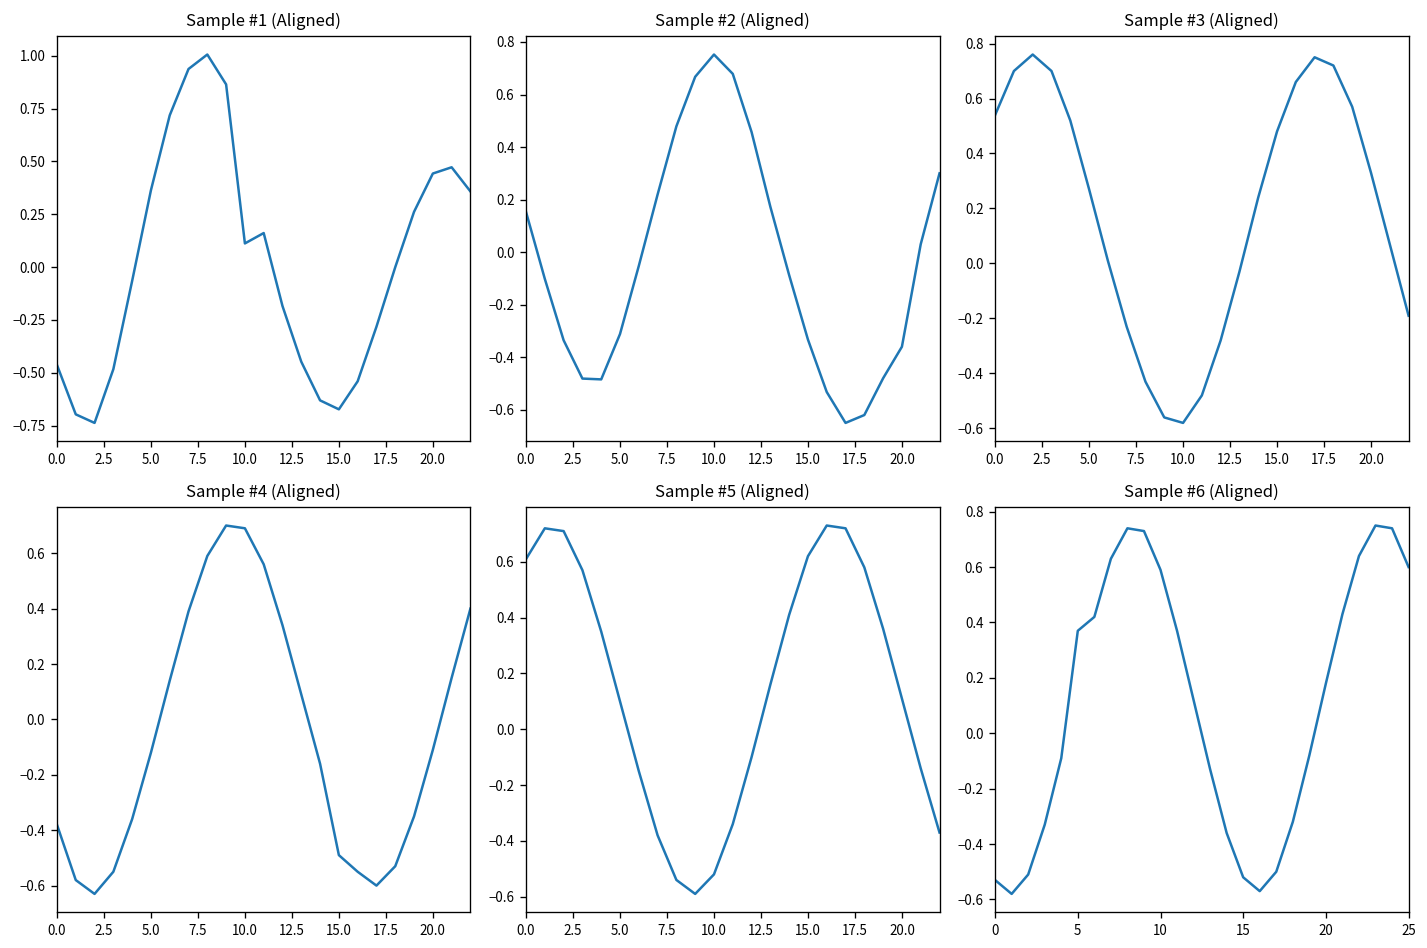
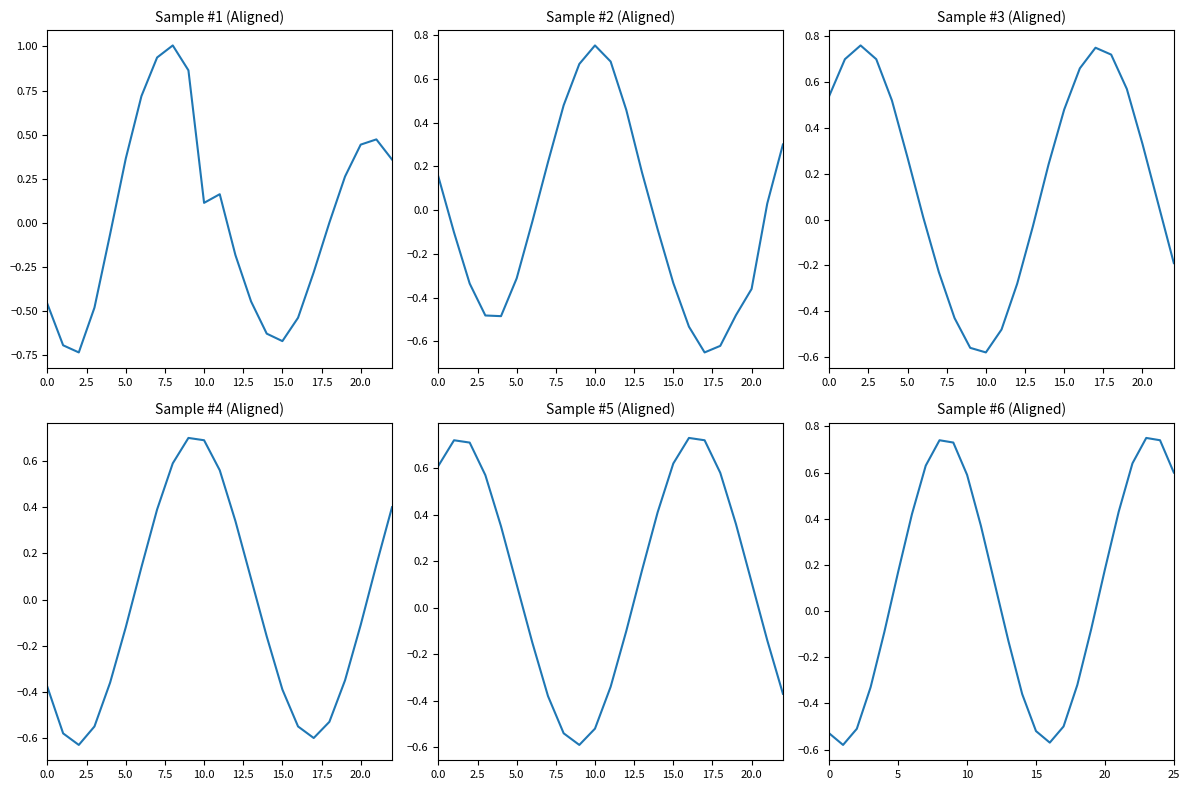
Sample #4 (Aligned), 15.0: -0.49 -> -0.39
Sample #6 (Aligned), 5: 0.37 -> 0.17
